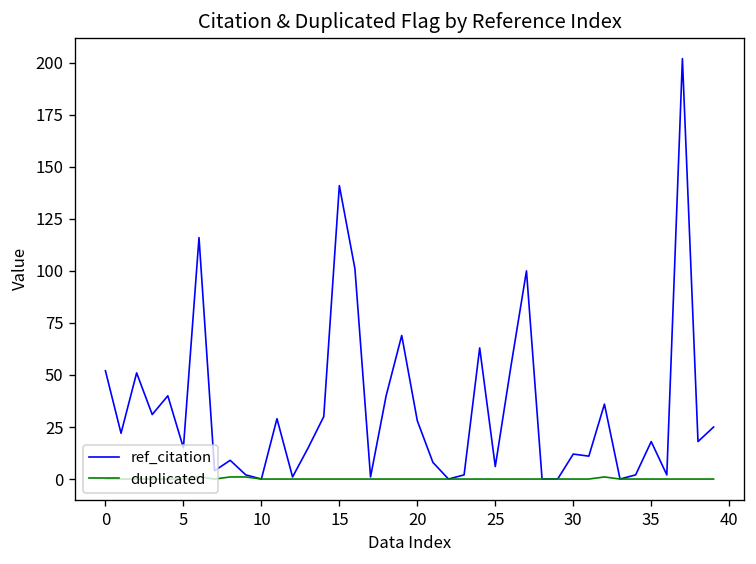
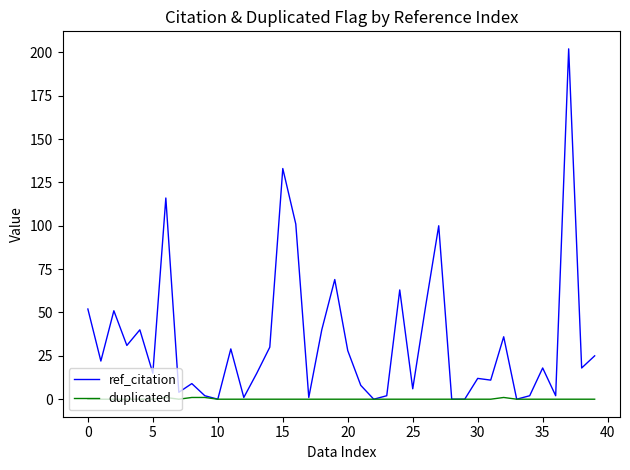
ref_citation, 15: 141 -> 133
